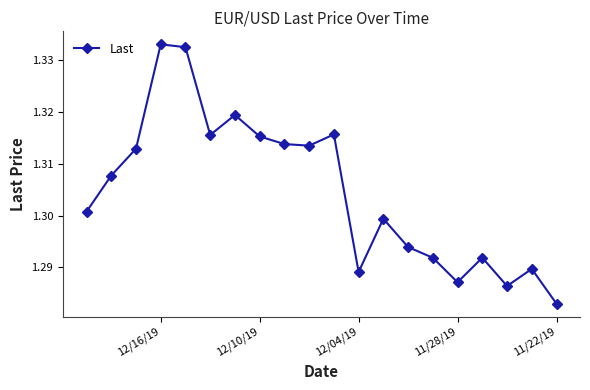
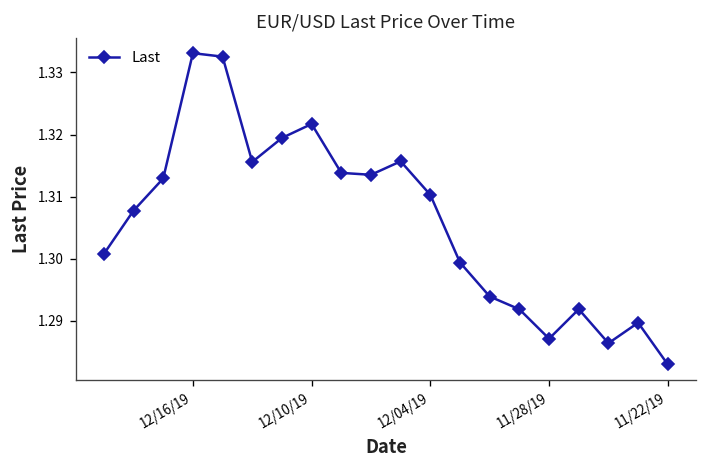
12/10/19: 1.315 -> 1.322
12/04/19: 1.289 -> 1.310
